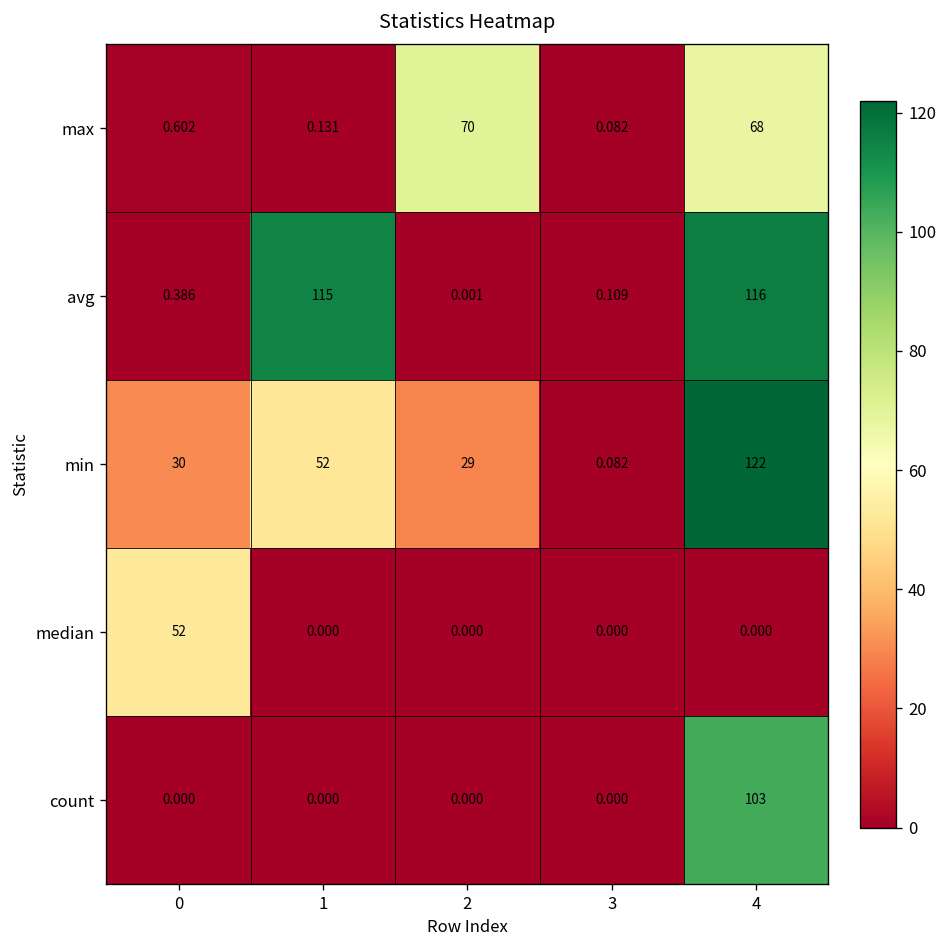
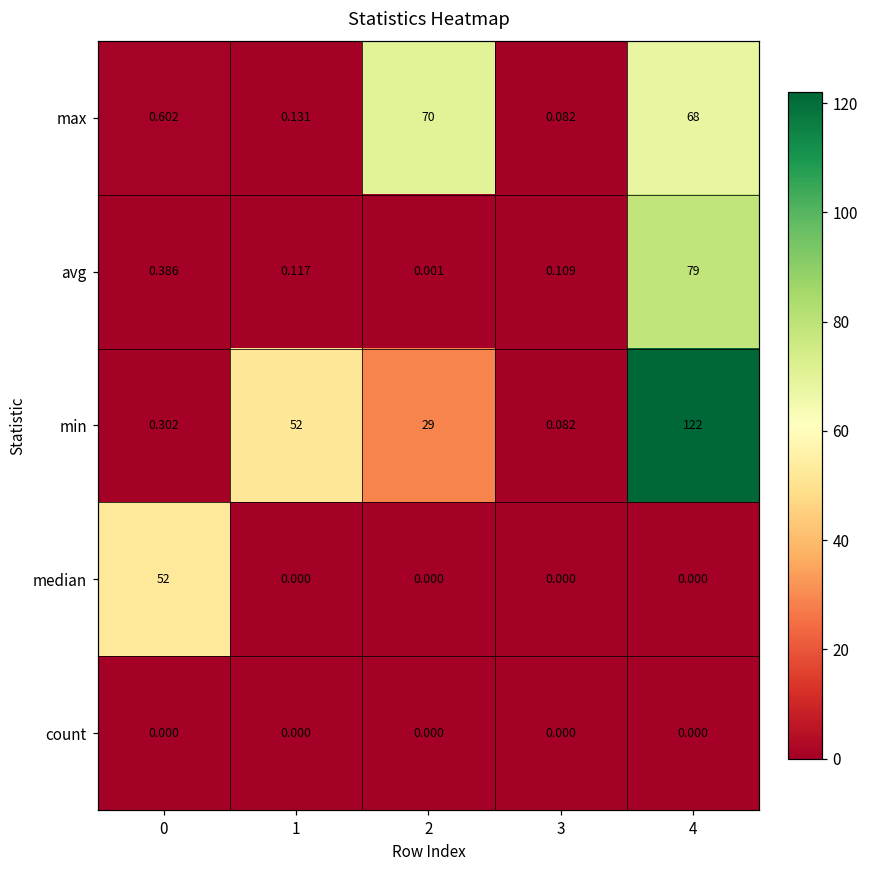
avg, 1: 115 -> 0.117
avg, 4: 116 -> 79
min, 0: 30 -> 0.302
count, 4: 103 -> 0.000
